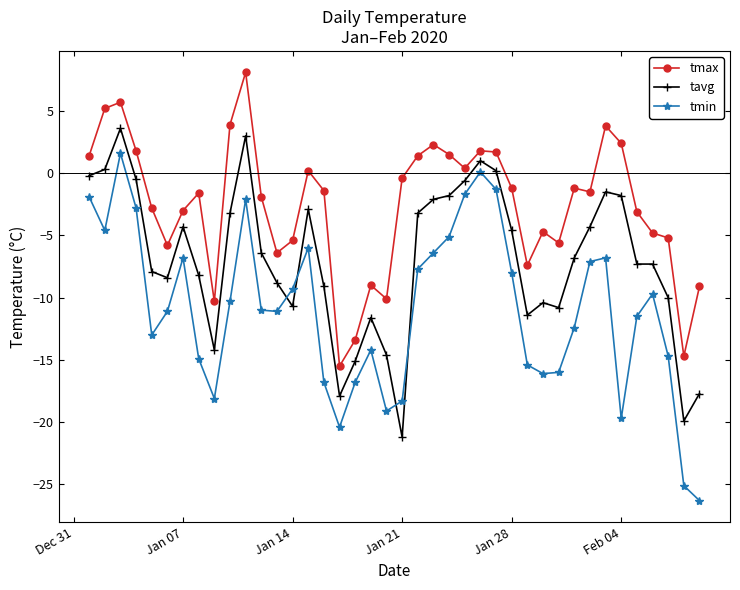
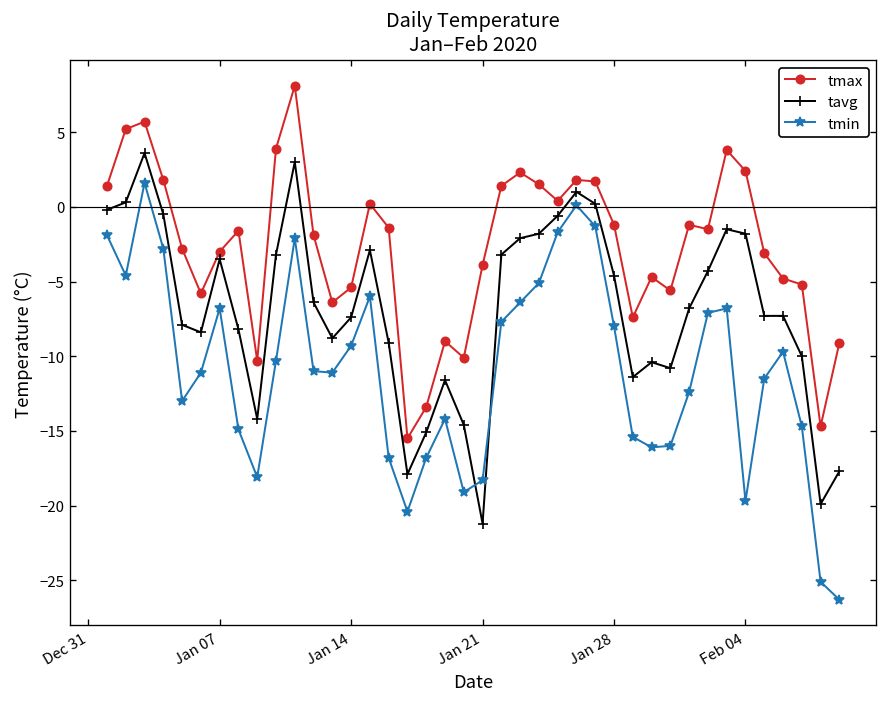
tavg, Jan 07: -4.3 -> -3.5
tavg, Jan 14: -10.7 -> -7.4
tmax, Jan 21: -0.4 -> -3.9
